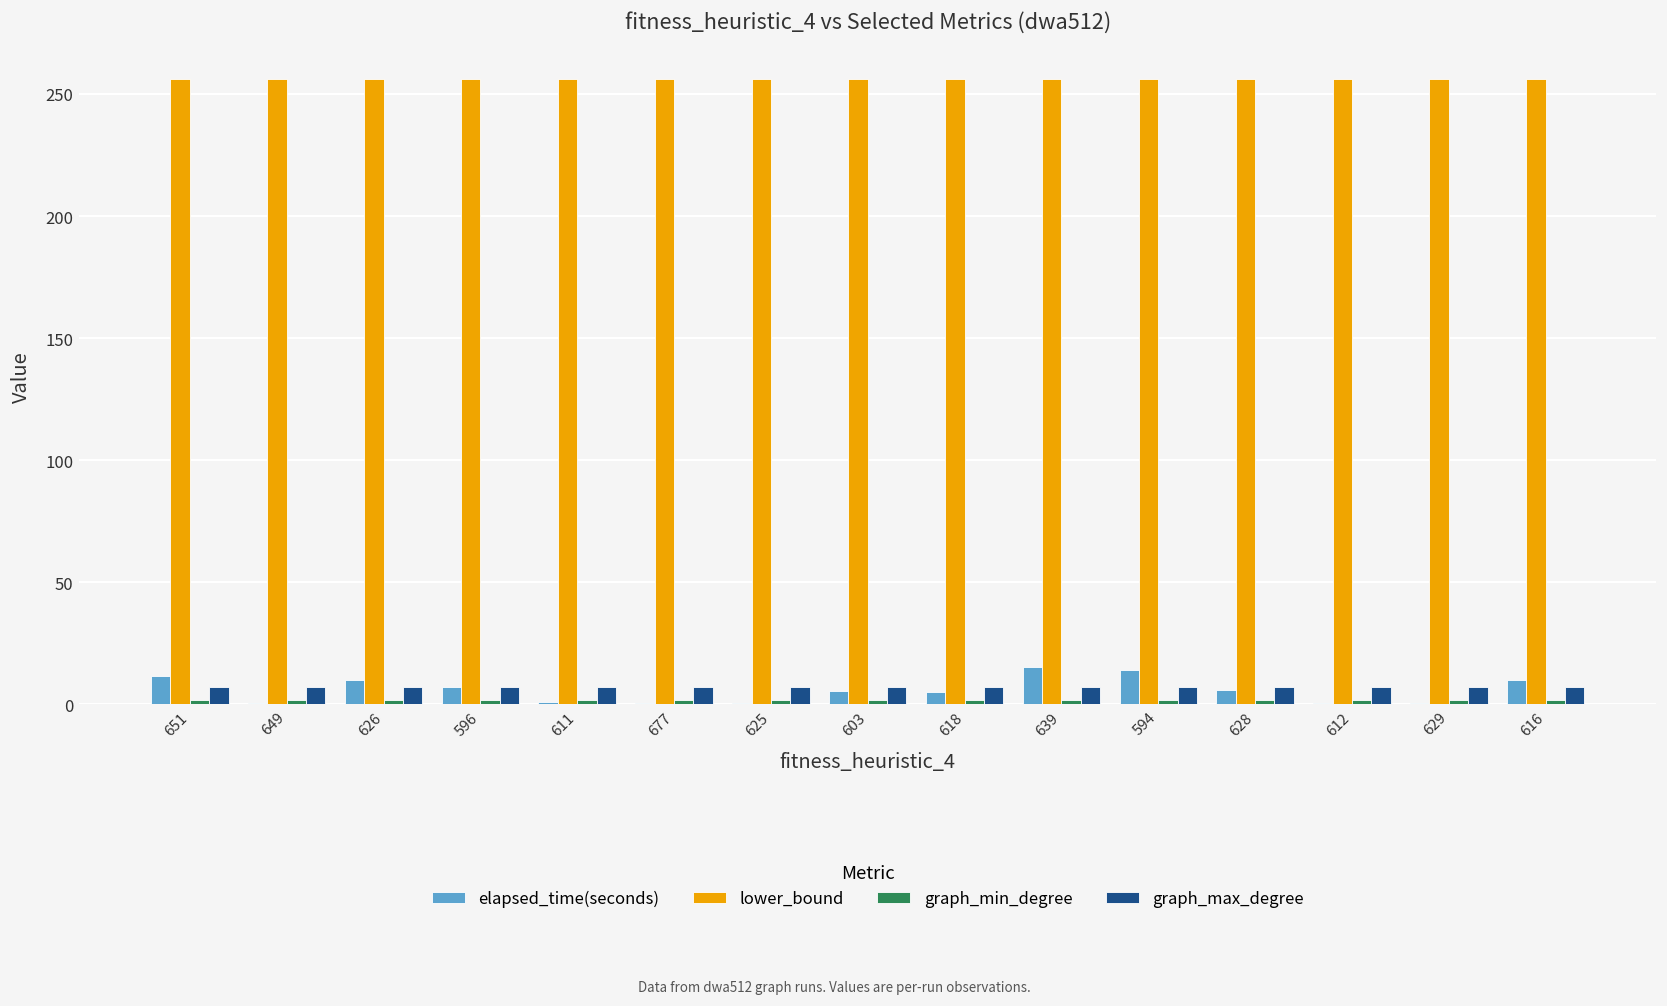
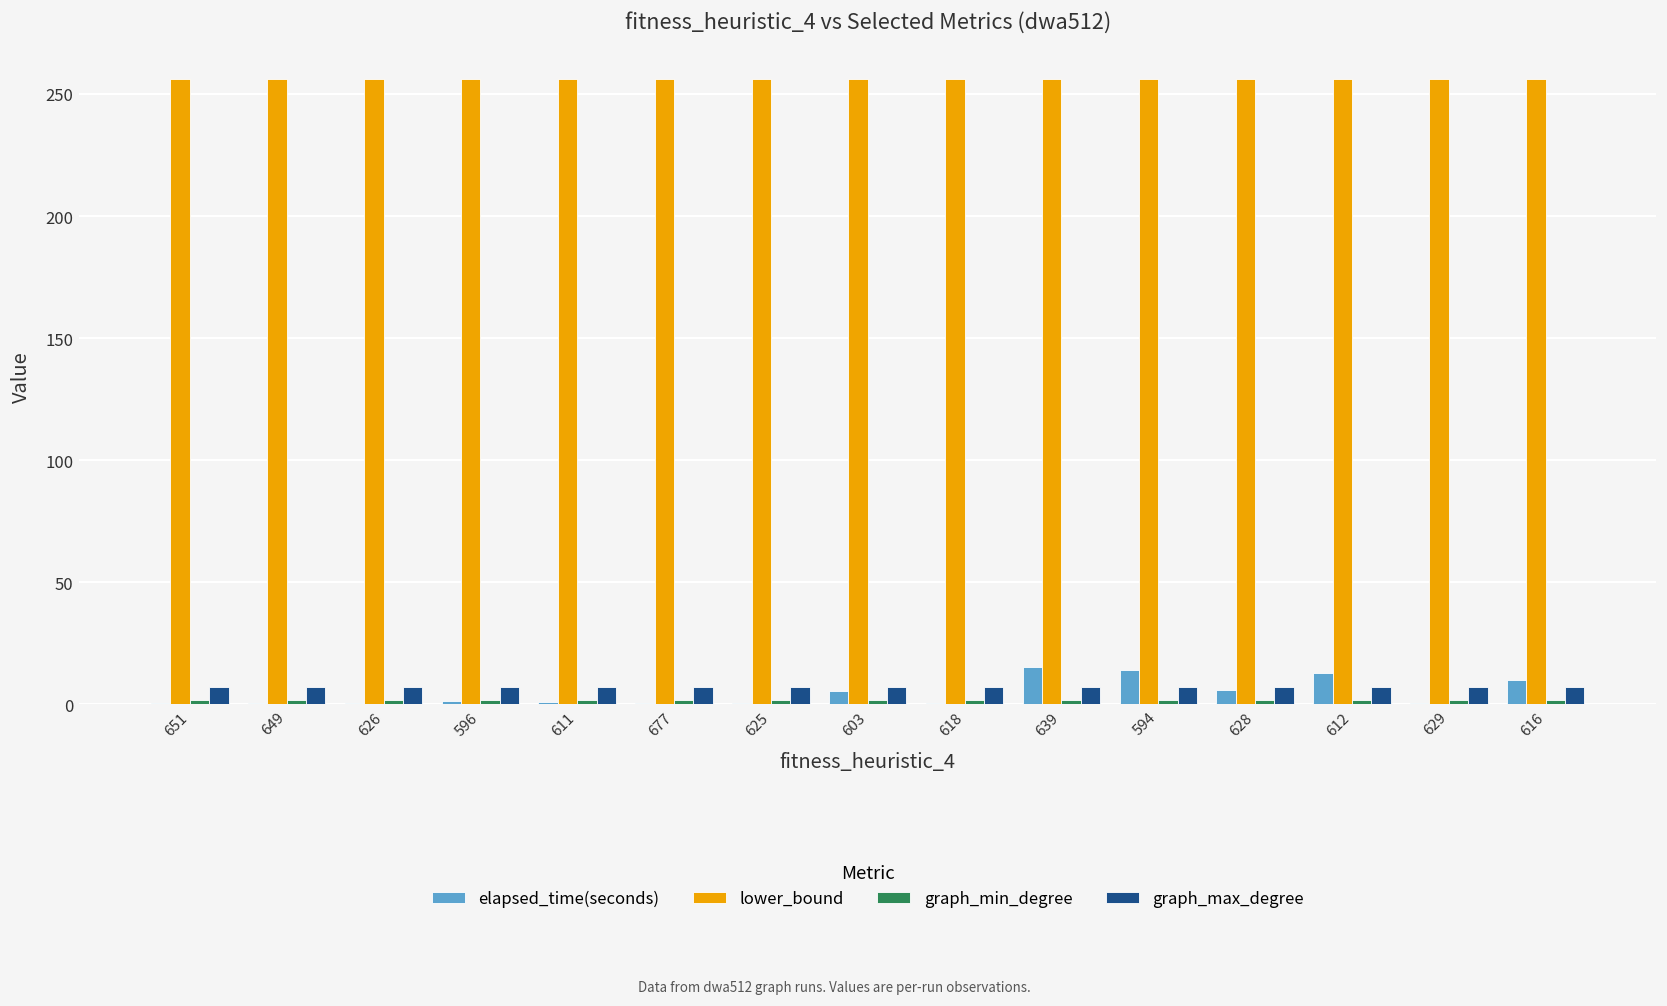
elapsed_time(seconds), 651: 12 -> 1
elapsed_time(seconds), 626: 10 -> 0
elapsed_time(seconds), 596: 7 -> 1
elapsed_time(seconds), 618: 5 -> 1
elapsed_time(seconds), 612: 0 -> 13
